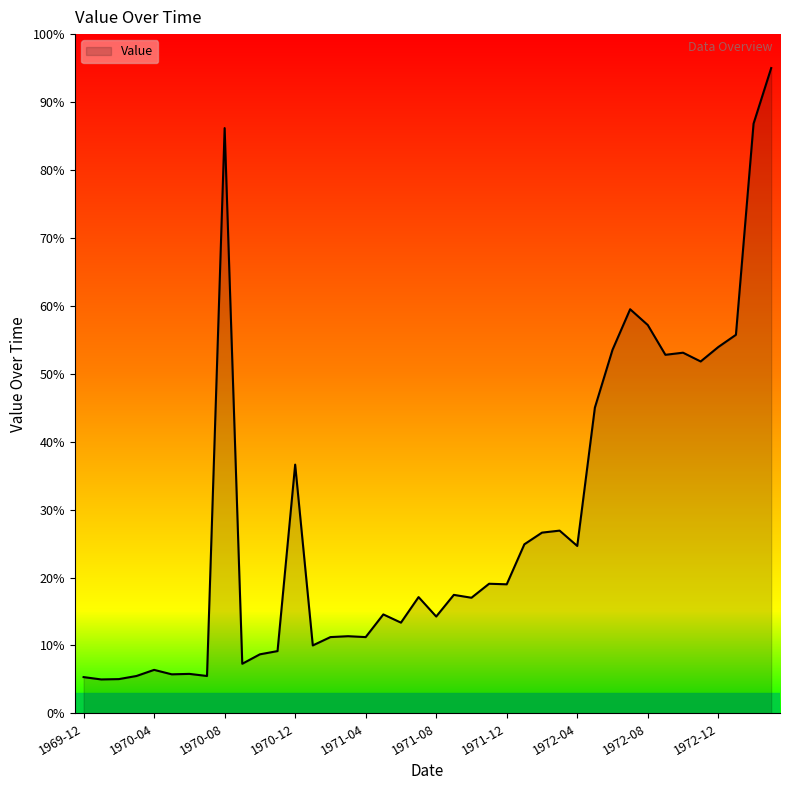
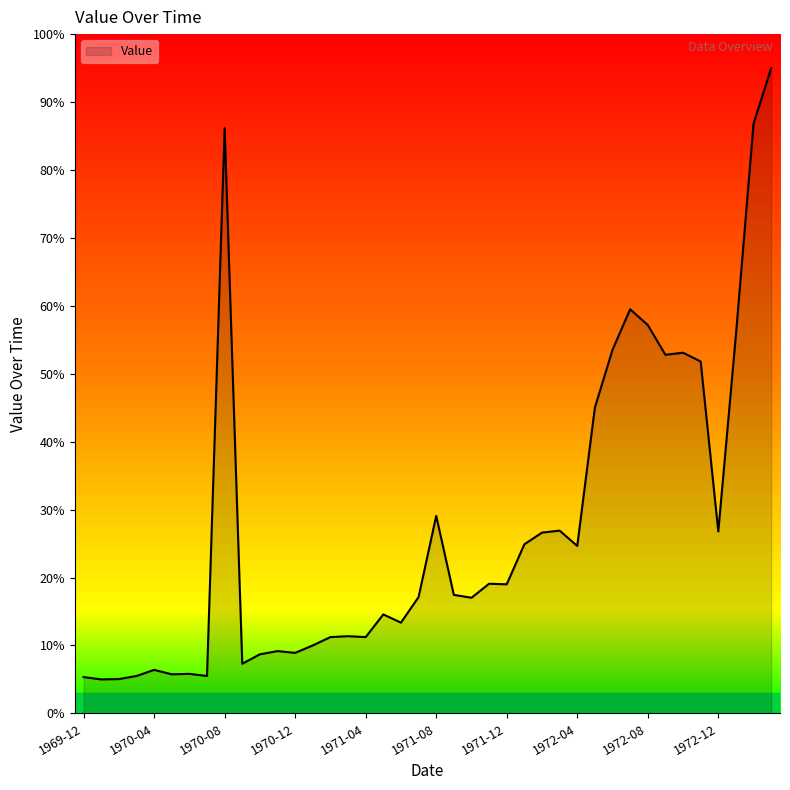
1970-12: 37% -> 9%
1971-08: 14% -> 29%
1972-12: 54% -> 27%
